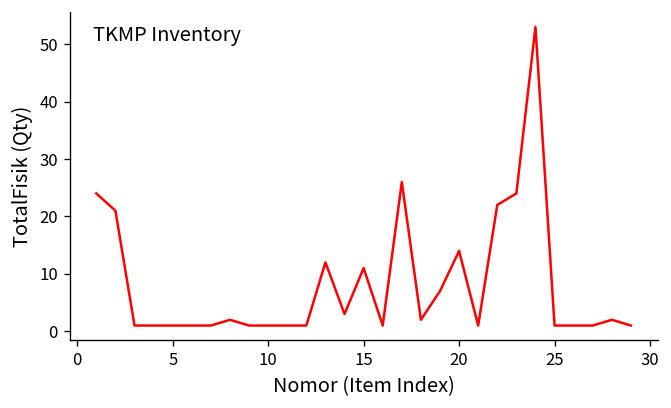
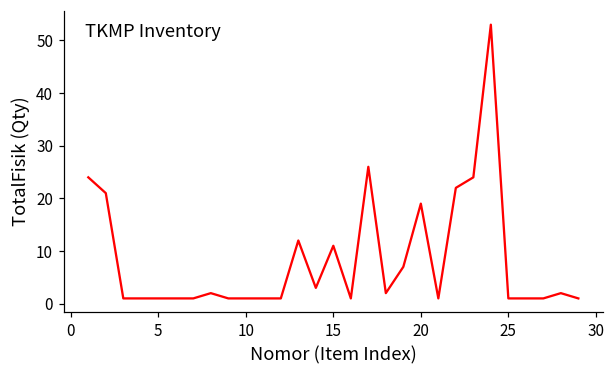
20: 14 -> 19
